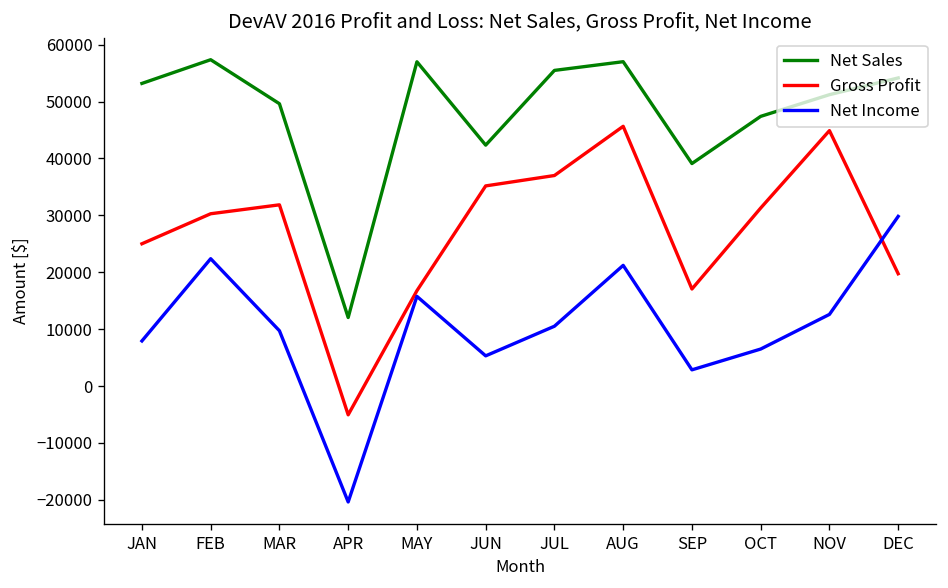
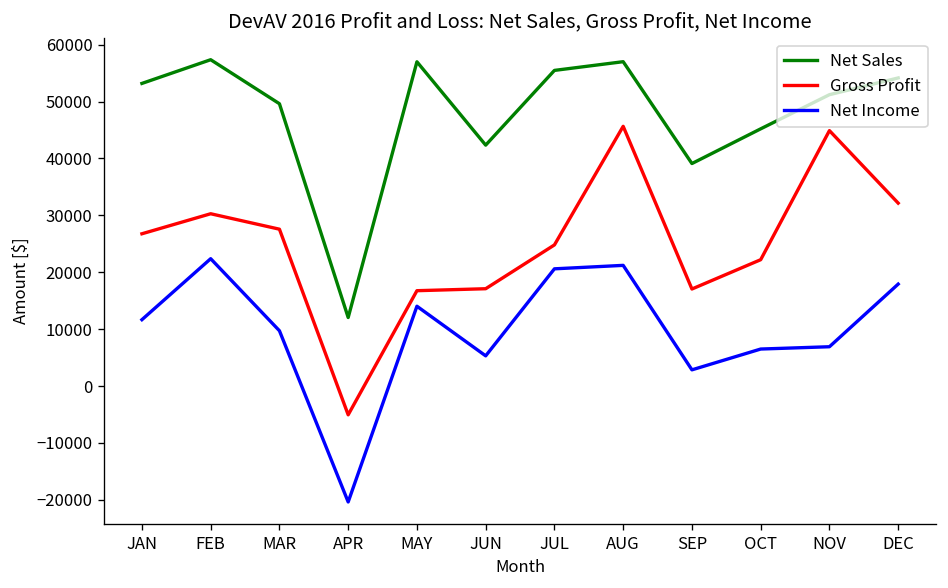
Gross Profit, JAN: 25000 -> 27000
Net Income, JAN: 8000 -> 12000
Gross Profit, MAR: 32000 -> 28000
Net Income, MAY: 16000 -> 14000
Gross Profit, JUN: 35000 -> 17000
Gross Profit, JUL: 37000 -> 25000
Net Income, JUL: 11000 -> 21000
Net Sales, OCT: 47000 -> 45000
Gross Profit, OCT: 31000 -> 22000
Net Income, NOV: 13000 -> 7000
Gross Profit, DEC: 20000 -> 32000
Net Income, DEC: 30000 -> 18000
